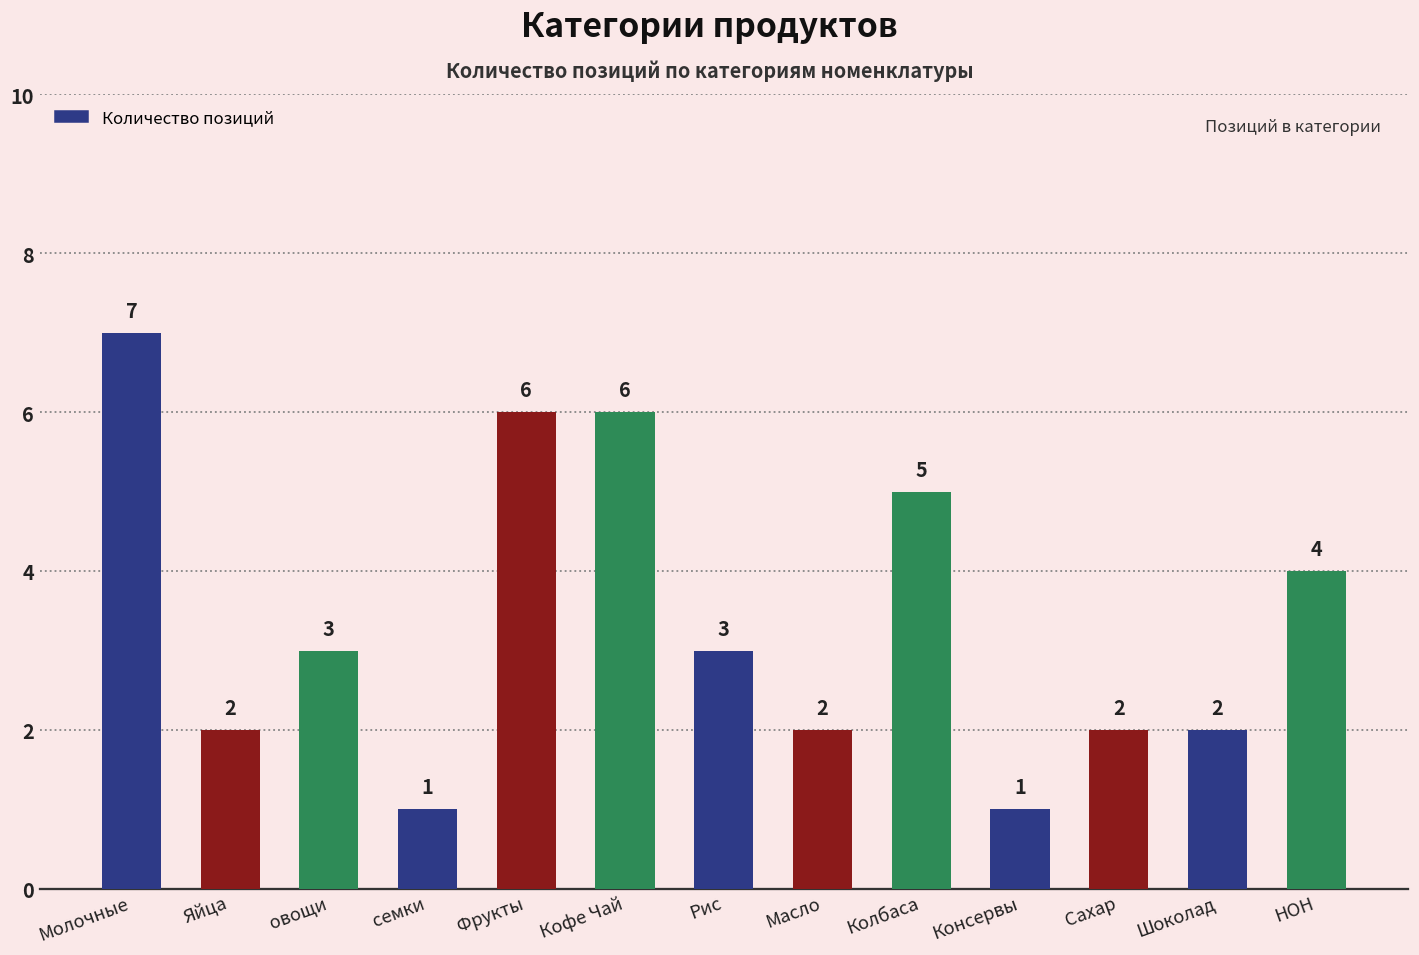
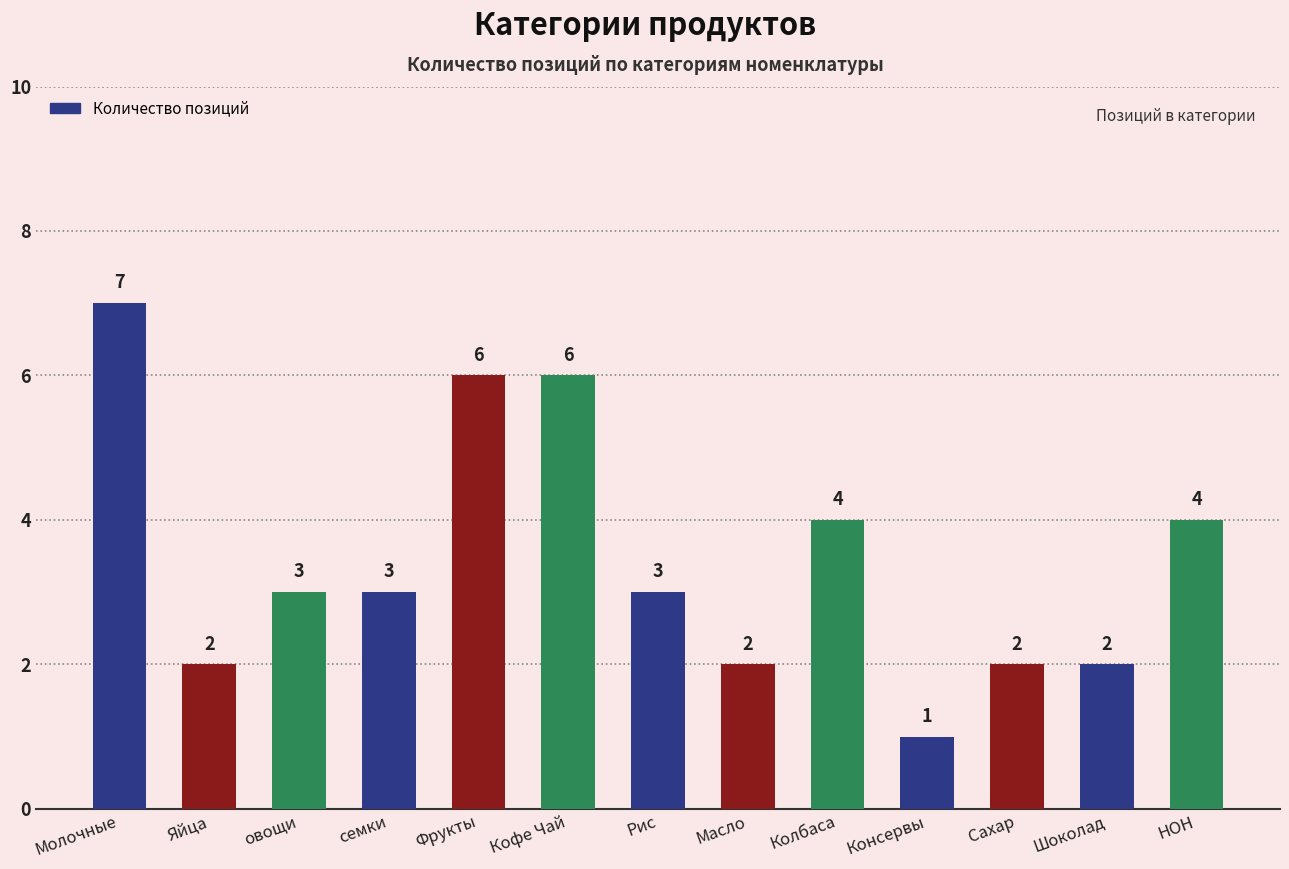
семки: 1 -> 3
Колбаса: 5 -> 4
